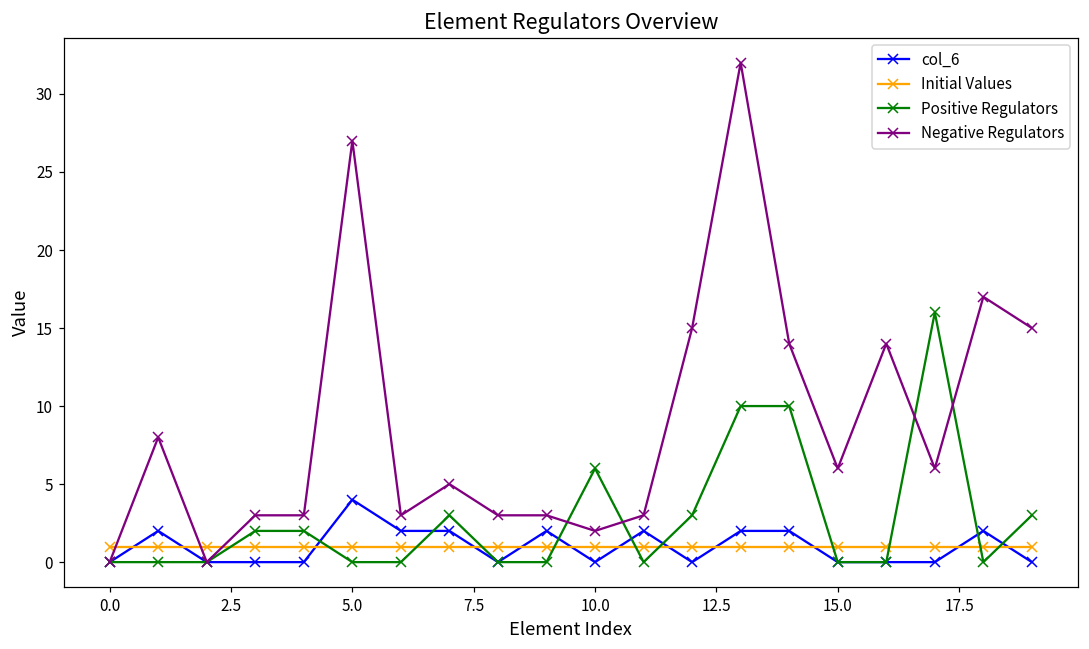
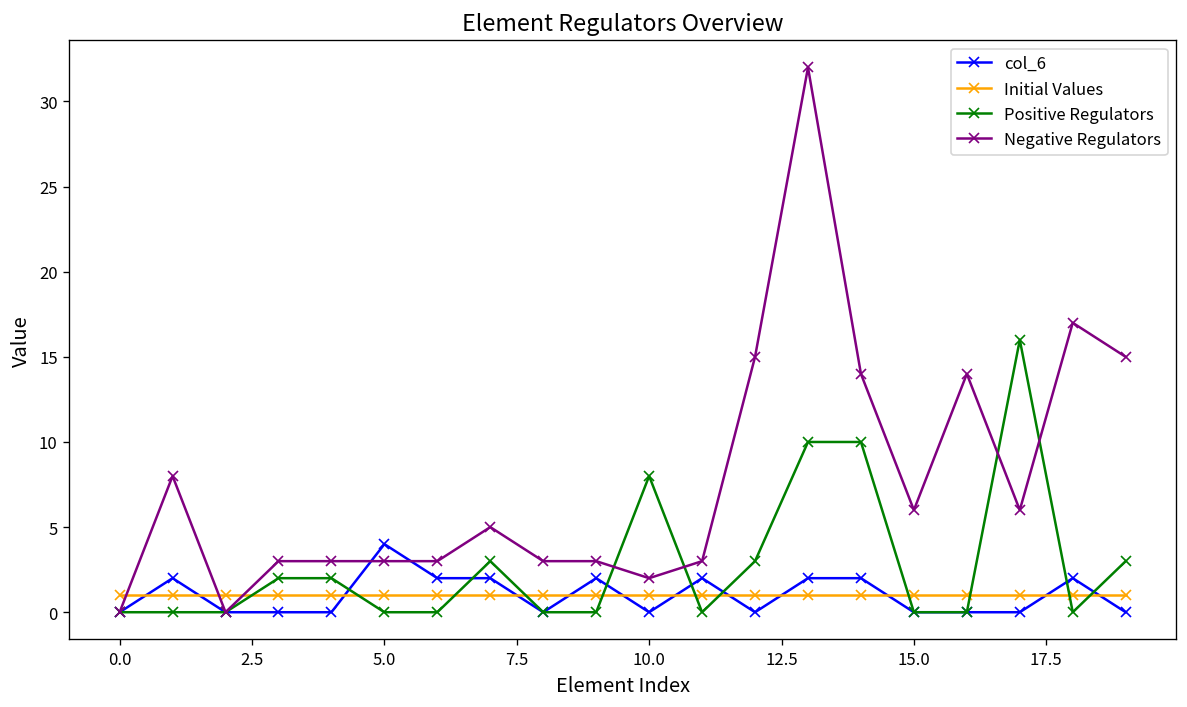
Negative Regulators, 5.0: 27 -> 3
Positive Regulators, 10.0: 6 -> 8
